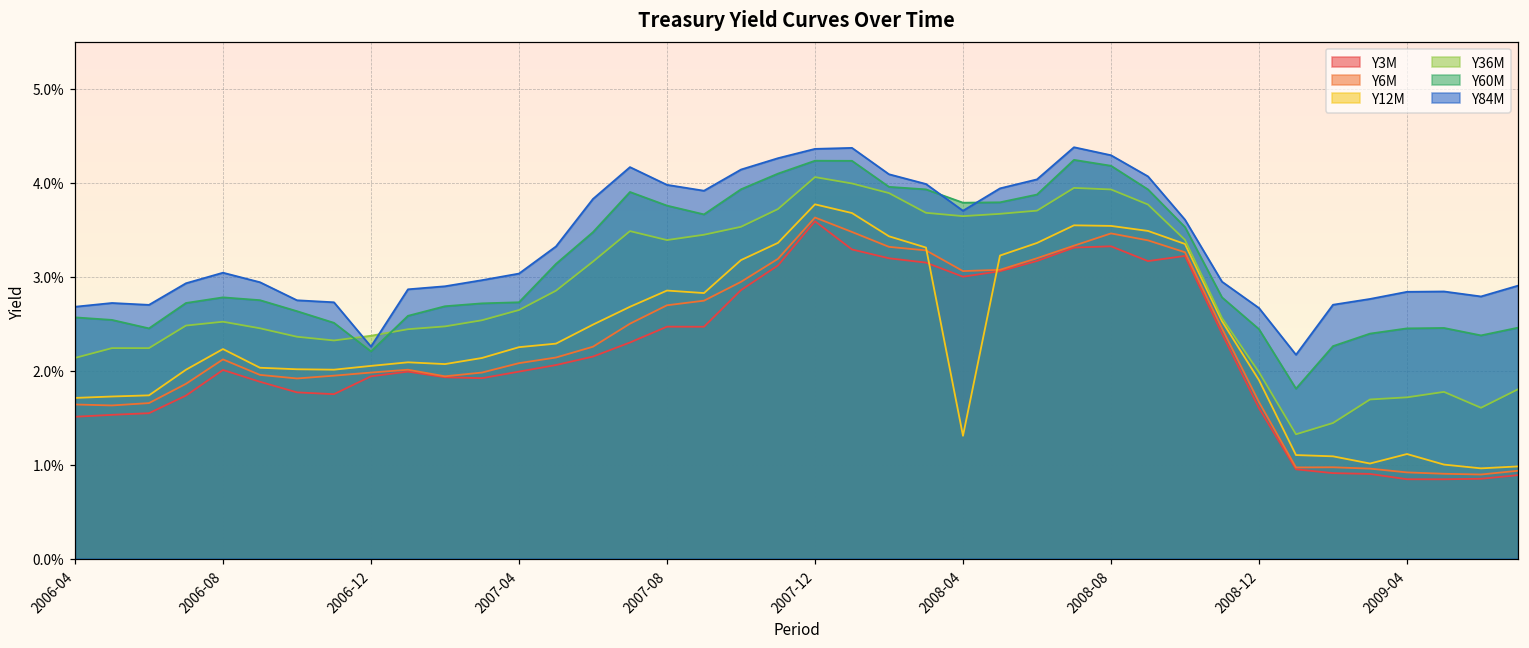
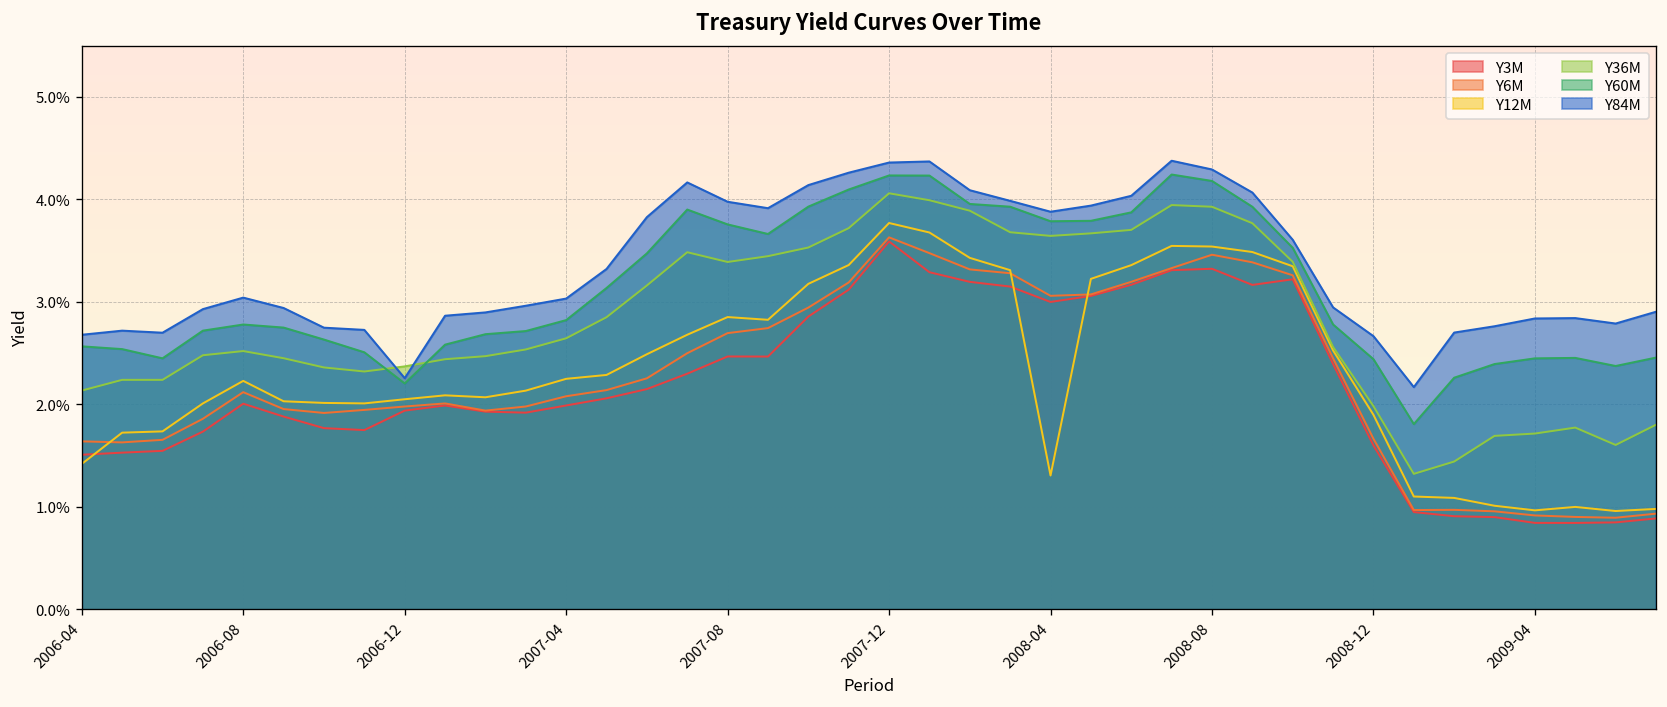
Y12M, 2006-04: 1.7% -> 1.4%
Y60M, 2007-04: 2.7% -> 2.8%
Y84M, 2008-04: 3.7% -> 3.9%
Y12M, 2009-04: 1.1% -> 1.0%
